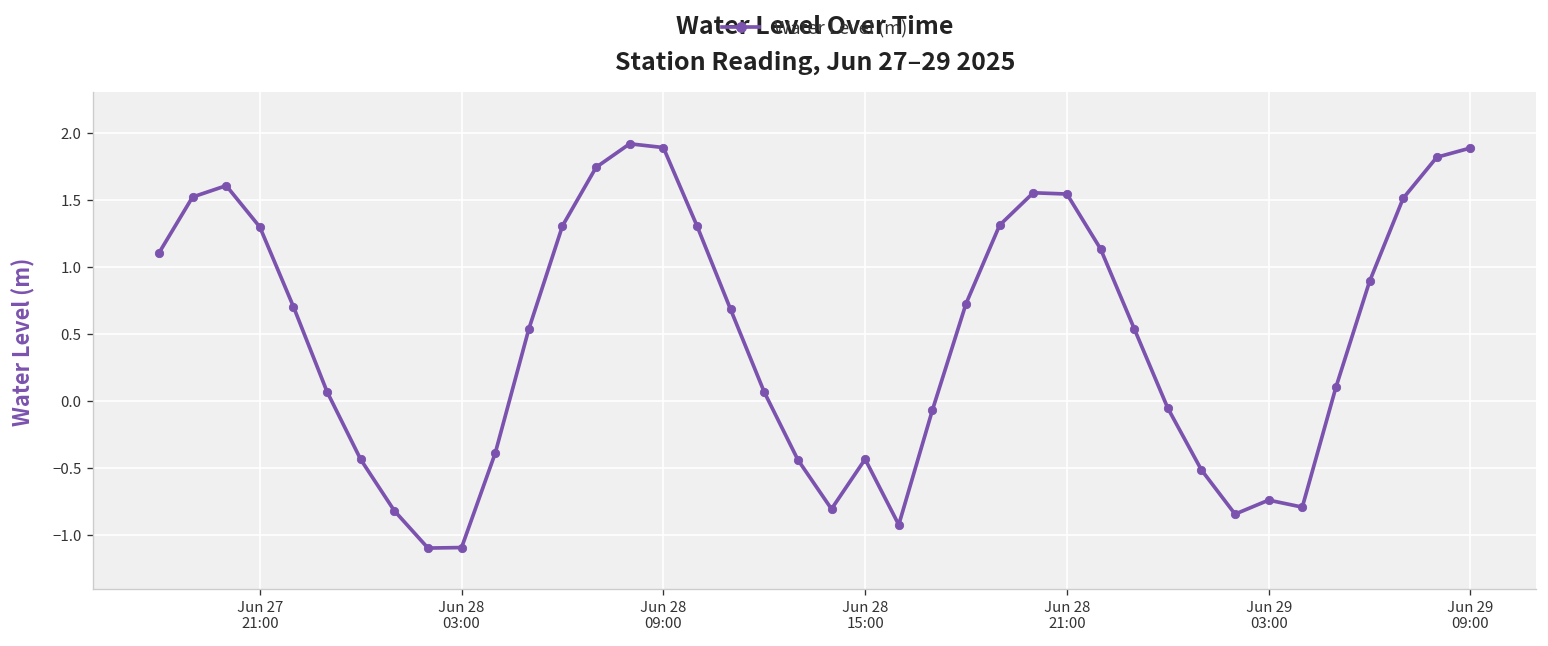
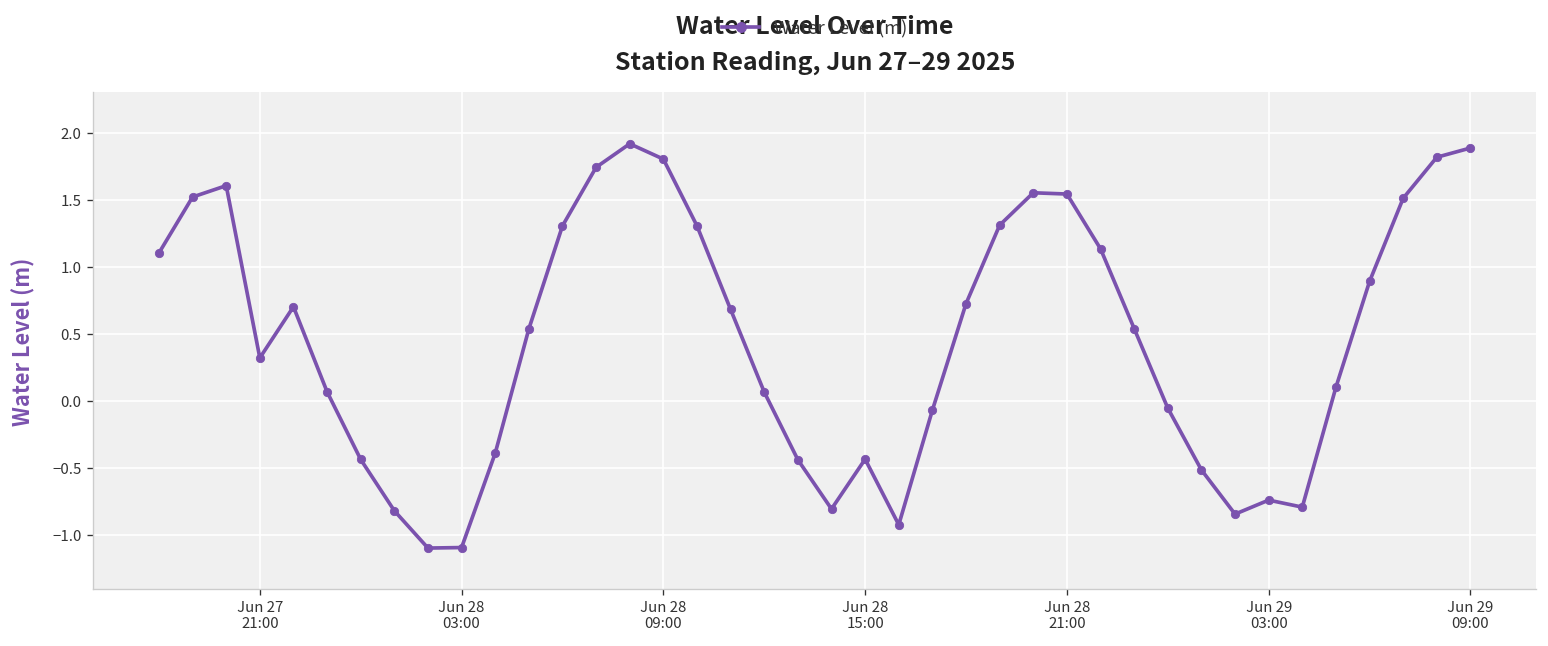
Jun 27 21:00: 1.30 -> 0.32
Jun 28 09:00: 1.89 -> 1.80
